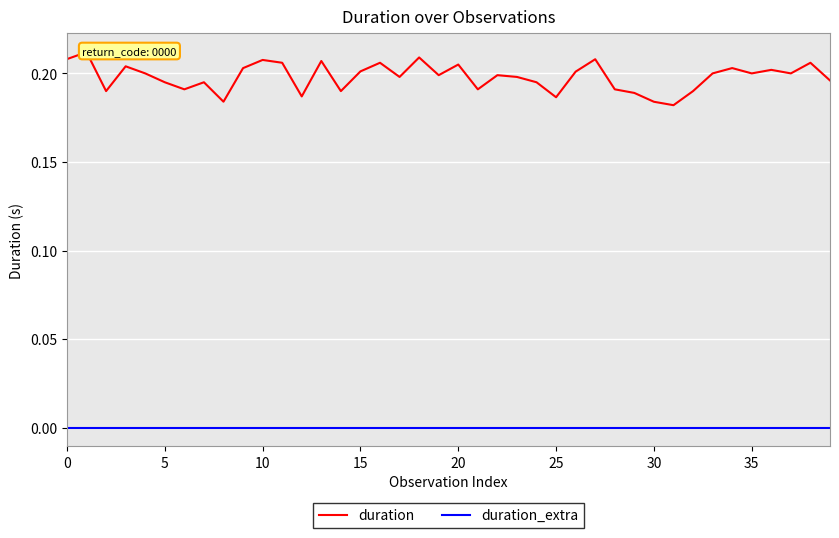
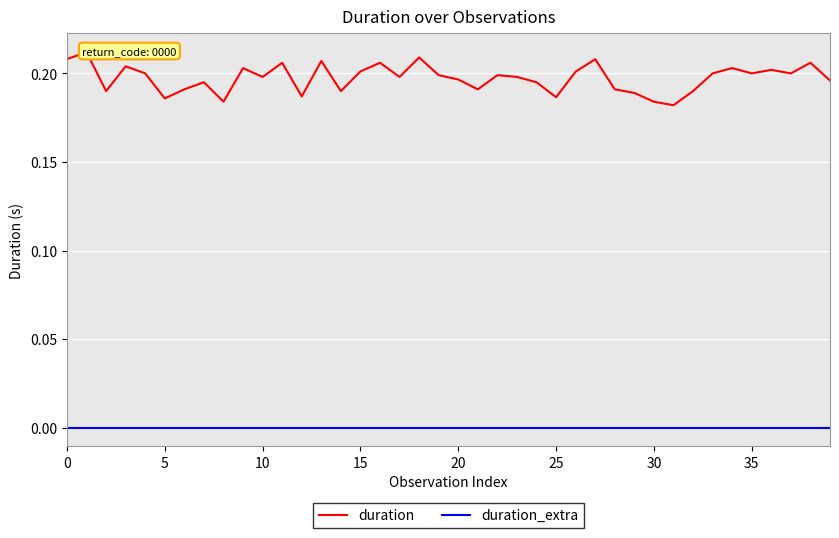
duration, 5: 0.195 -> 0.186
duration, 10: 0.208 -> 0.198
duration, 20: 0.205 -> 0.197
